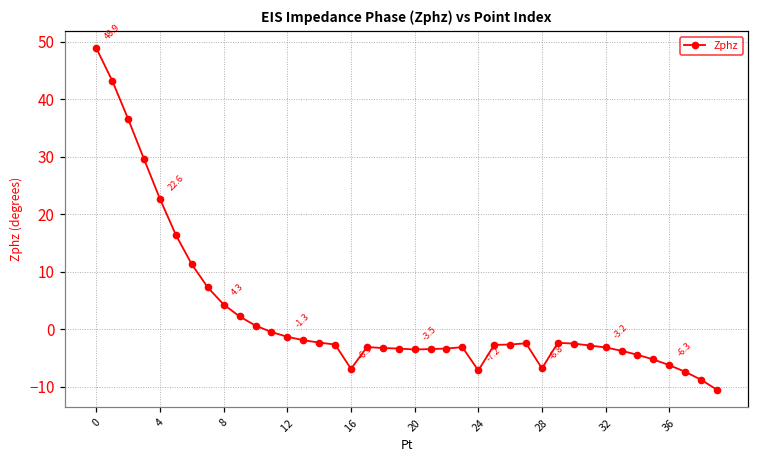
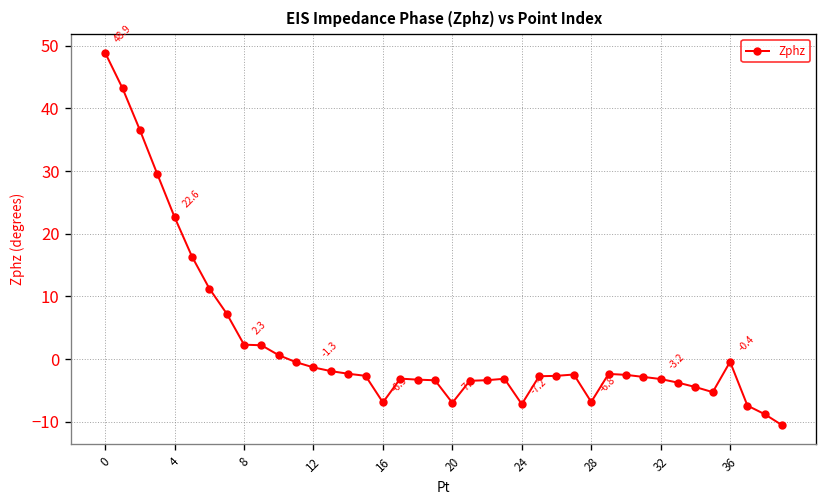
8: 4.3 -> 2.3
20: -3.5 -> -7.0
36: -6.3 -> -0.4
